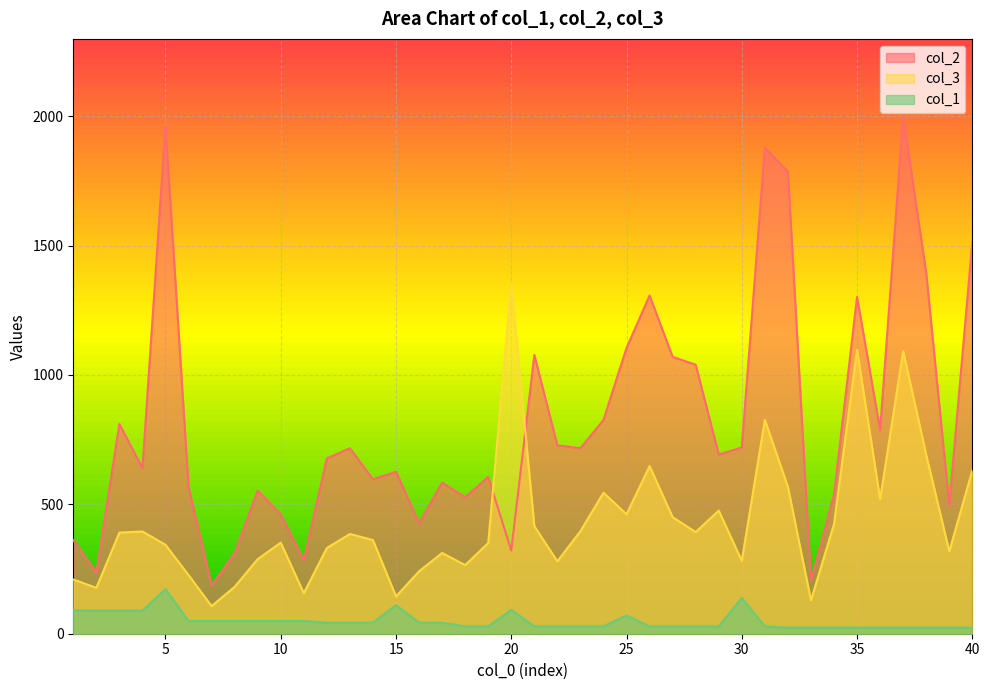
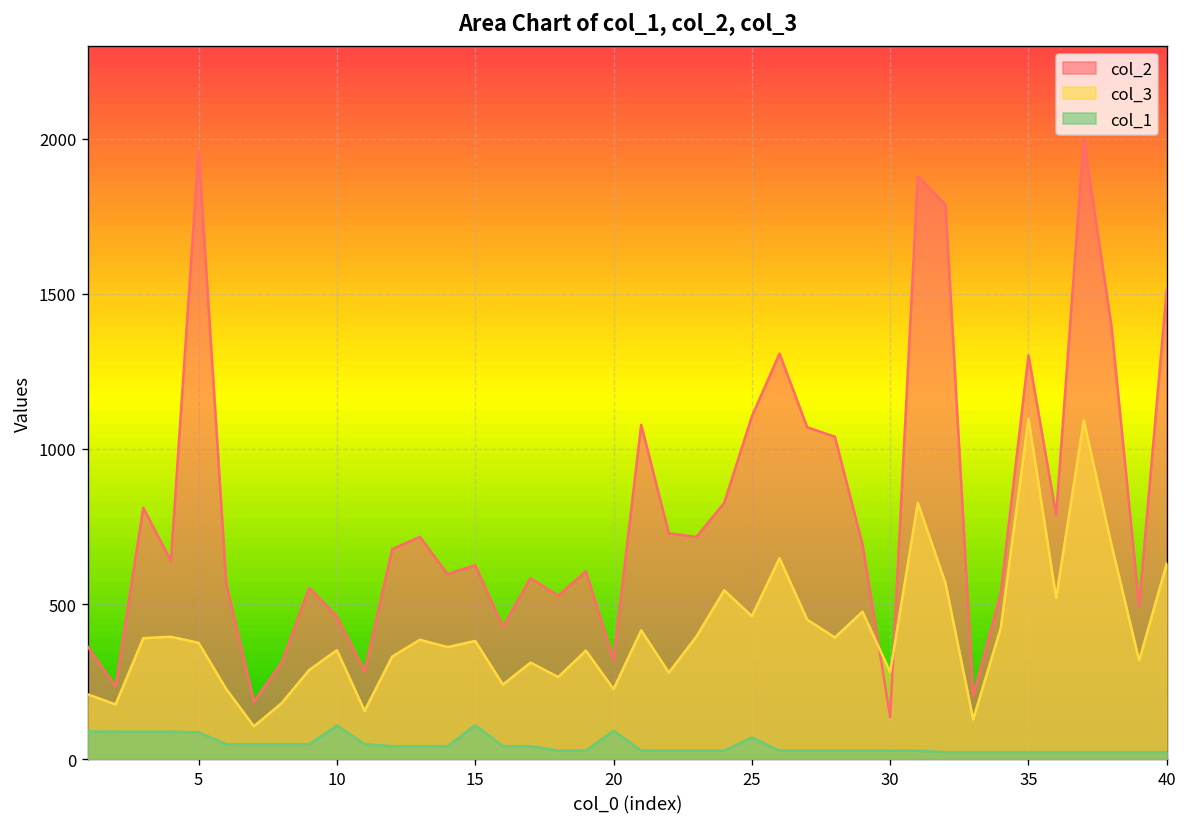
col_3, 5: 340 -> 380
col_1, 5: 170 -> 90
col_1, 10: 50 -> 110
col_3, 15: 140 -> 380
col_3, 20: 1350 -> 230
col_2, 30: 720 -> 140
col_1, 30: 140 -> 30
